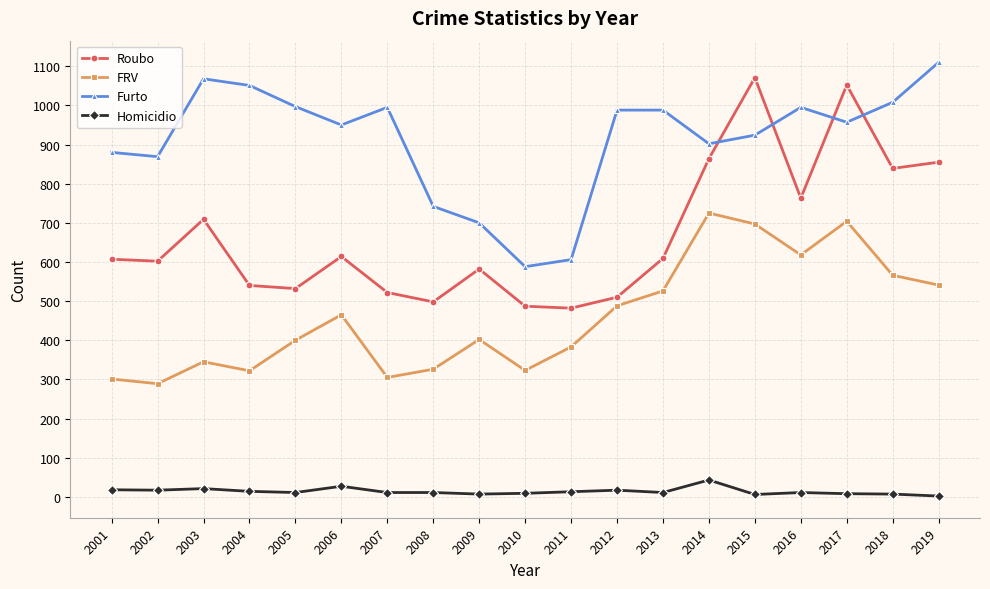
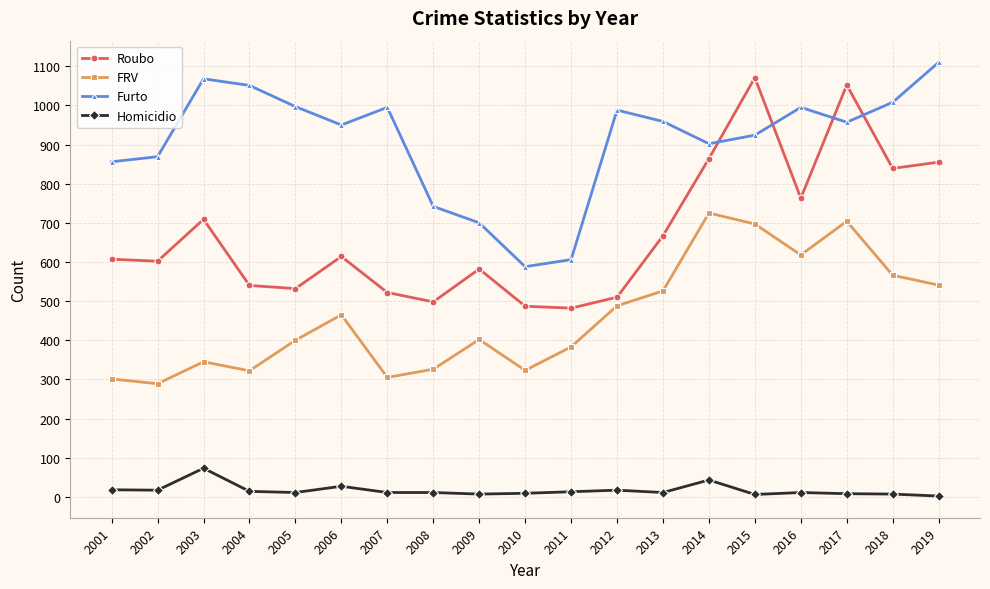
Furto, 2001: 880 -> 860
Homicidio, 2003: 20 -> 70
Roubo, 2013: 610 -> 670
Furto, 2013: 990 -> 960
